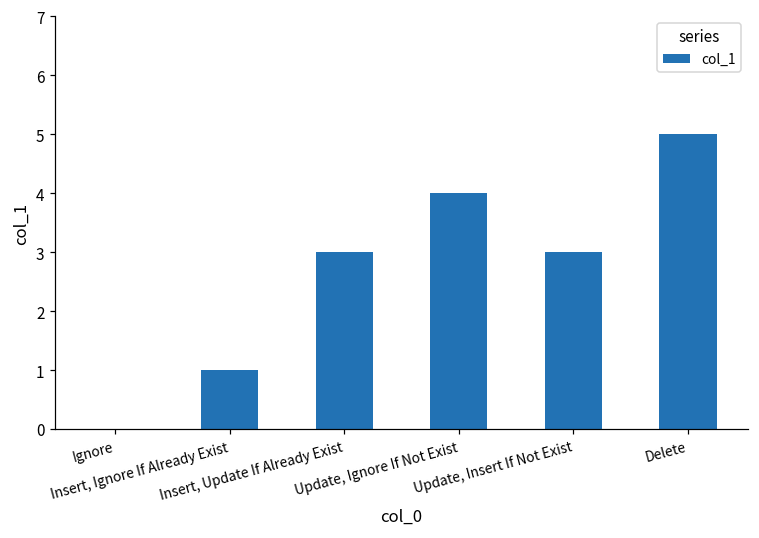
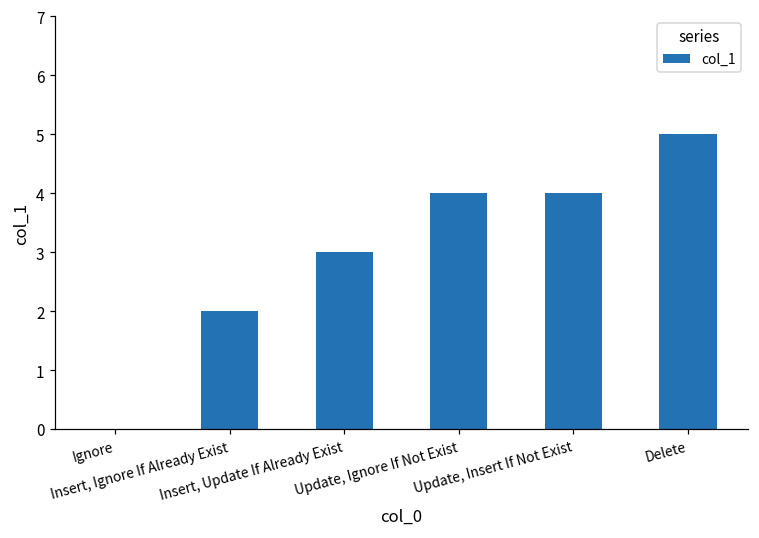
Insert, Ignore If Already Exist: 1 -> 2
Update, Insert If Not Exist: 3 -> 4
